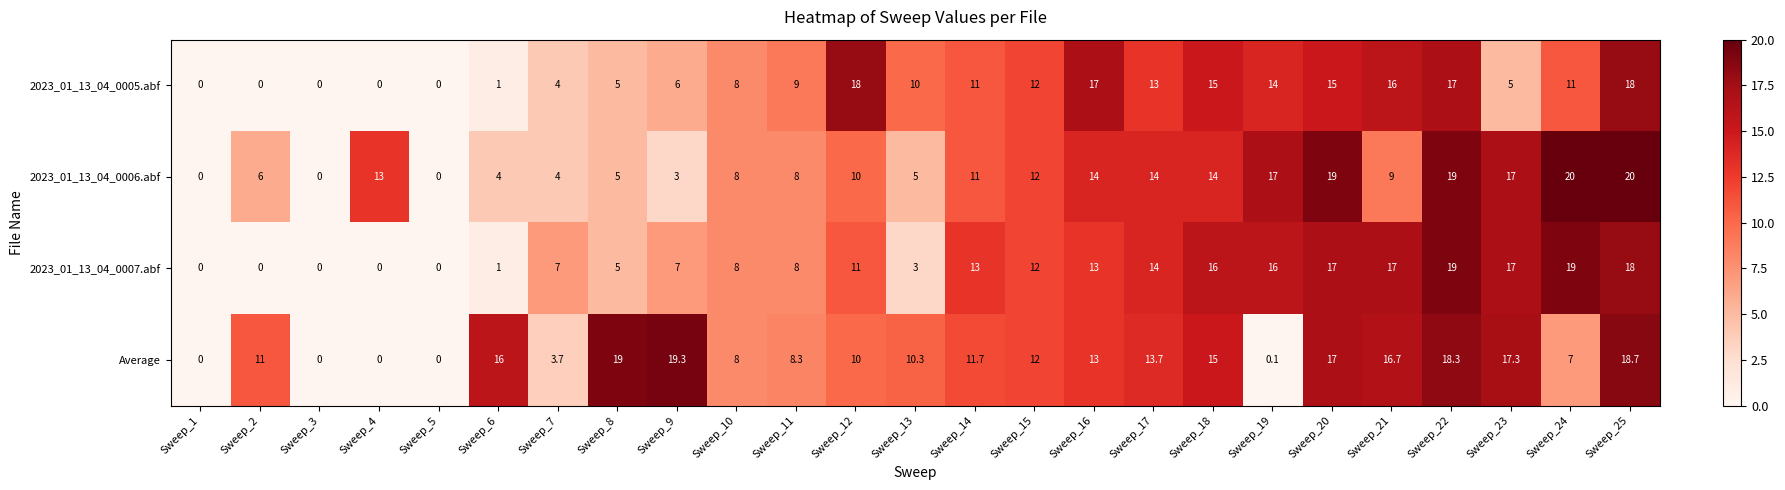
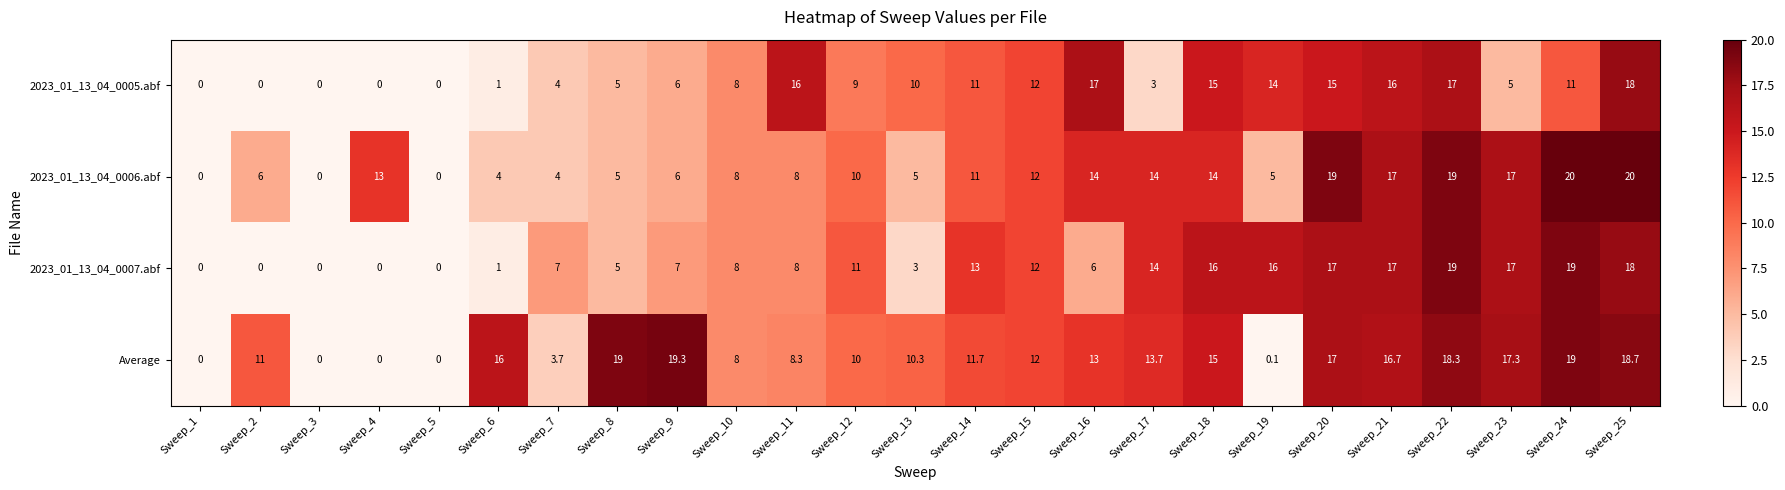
2023_01_13_04_0005.abf, Sweep_11: 9 -> 16
2023_01_13_04_0005.abf, Sweep_12: 18 -> 9
2023_01_13_04_0005.abf, Sweep_17: 13 -> 3
2023_01_13_04_0006.abf, Sweep_9: 3 -> 6
2023_01_13_04_0006.abf, Sweep_19: 17 -> 5
2023_01_13_04_0006.abf, Sweep_21: 9 -> 17
2023_01_13_04_0007.abf, Sweep_16: 13 -> 6
Average, Sweep_24: 7 -> 19
